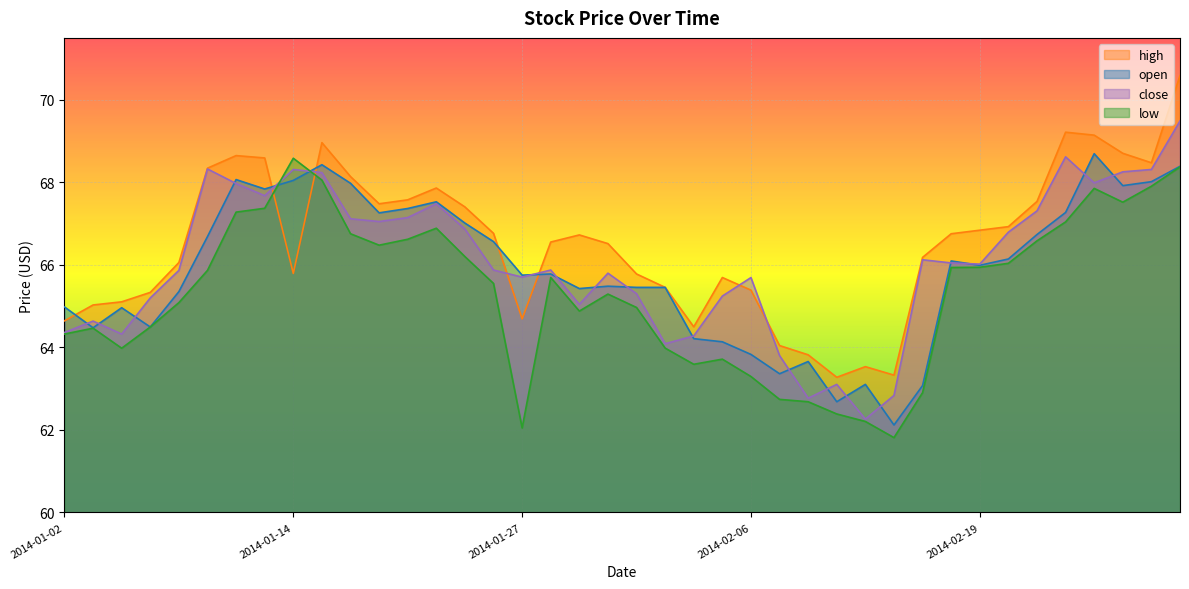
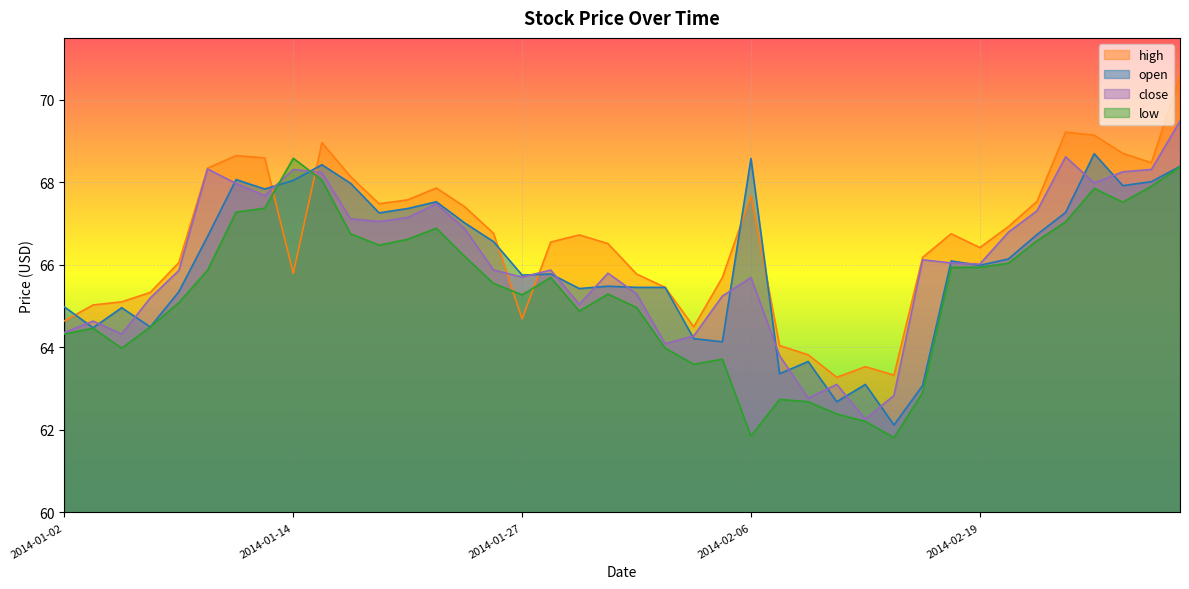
low, 2014-01-27: 62.0 -> 65.3
high, 2014-02-06: 65.4 -> 67.7
open, 2014-02-06: 63.8 -> 68.6
low, 2014-02-06: 63.3 -> 61.9
high, 2014-02-19: 66.8 -> 66.4
